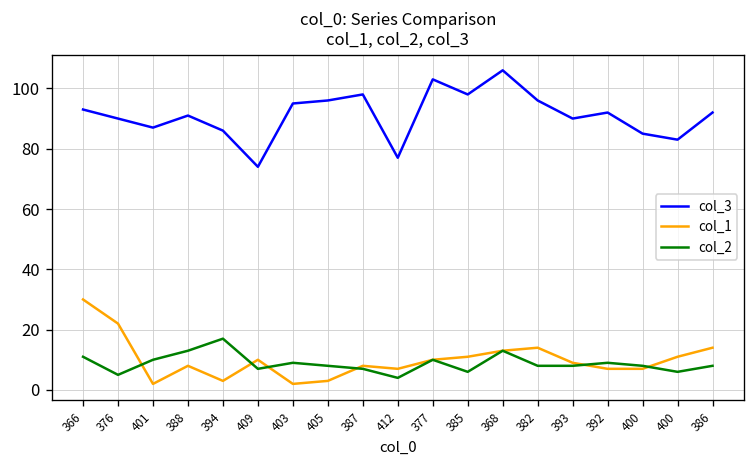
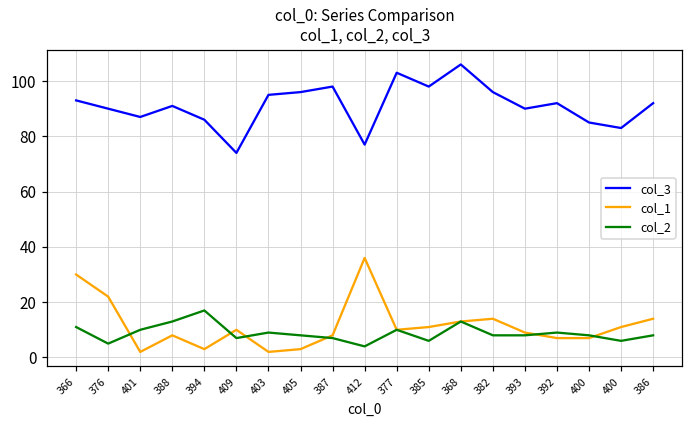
col_1, 412: 7 -> 36
